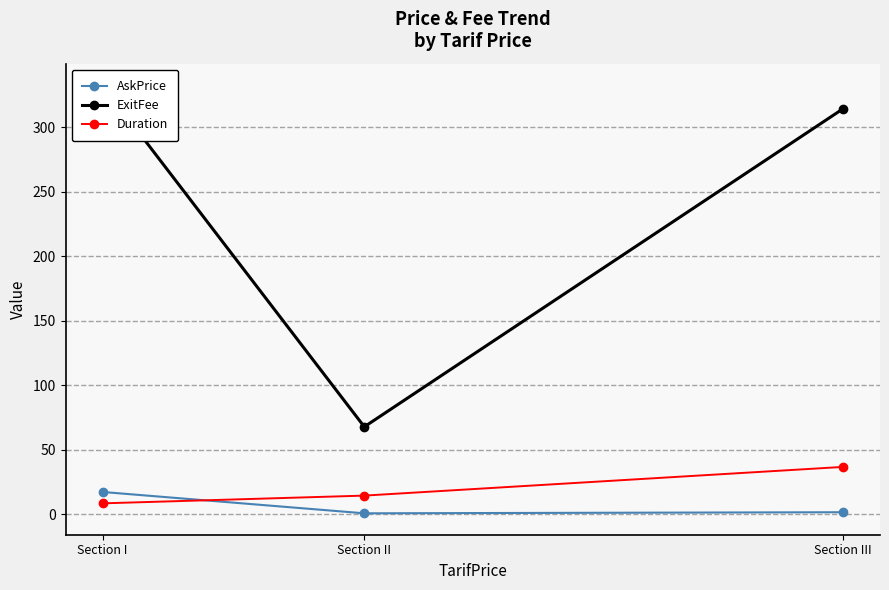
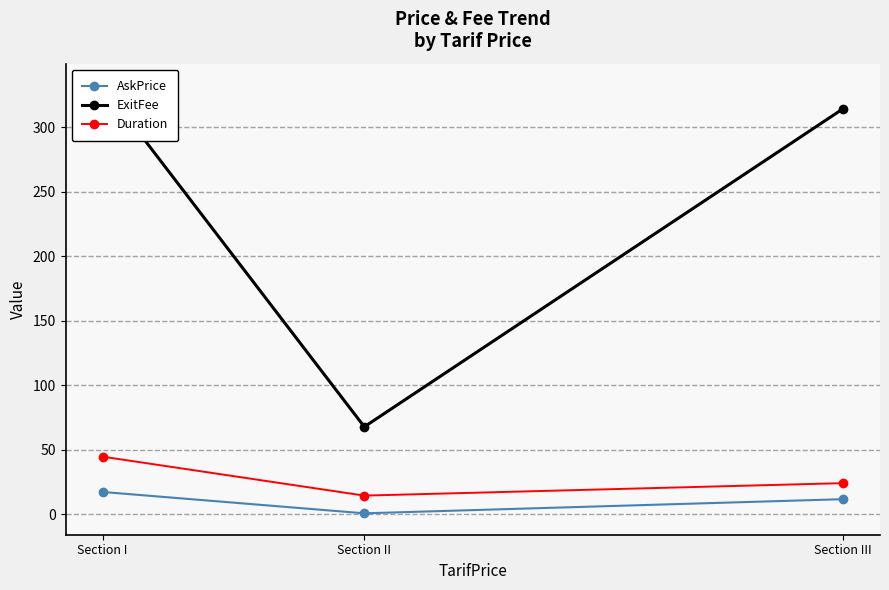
Duration, Section I: 9 -> 45
AskPrice, Section III: 2 -> 12
Duration, Section III: 37 -> 24
